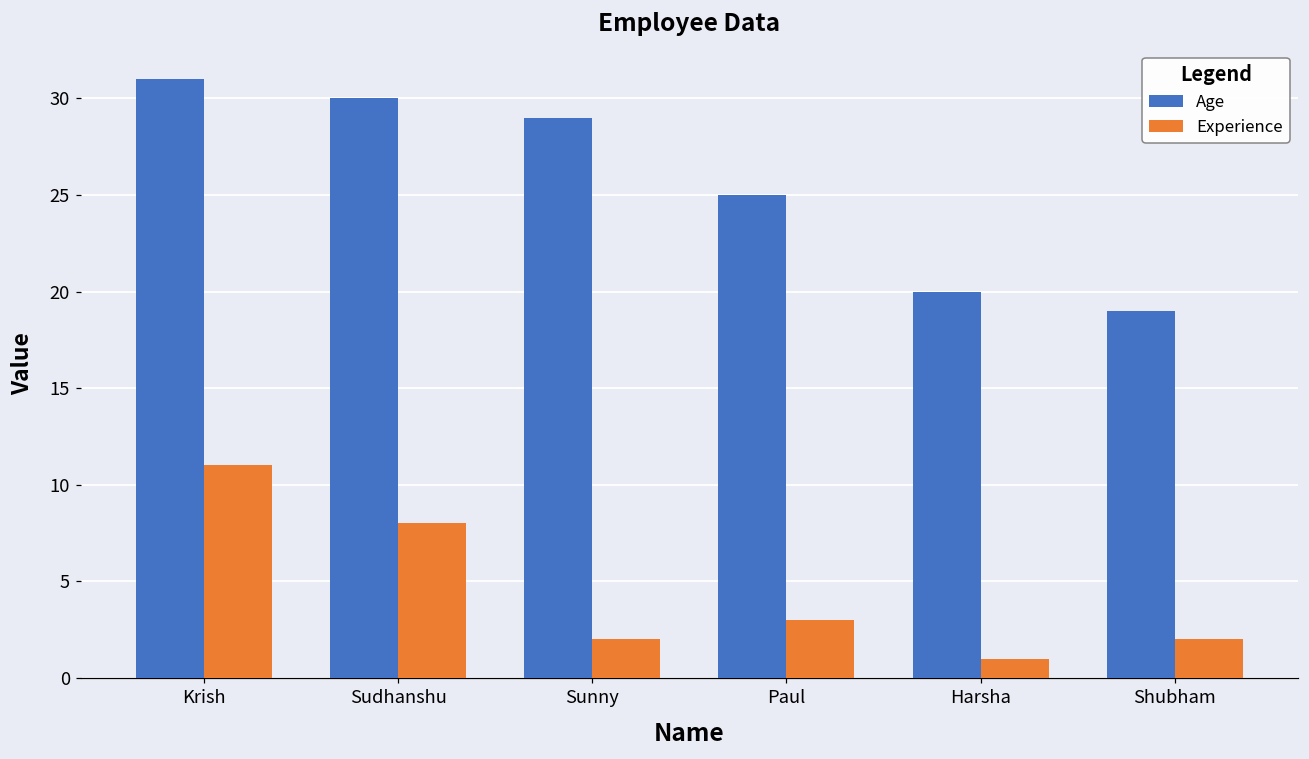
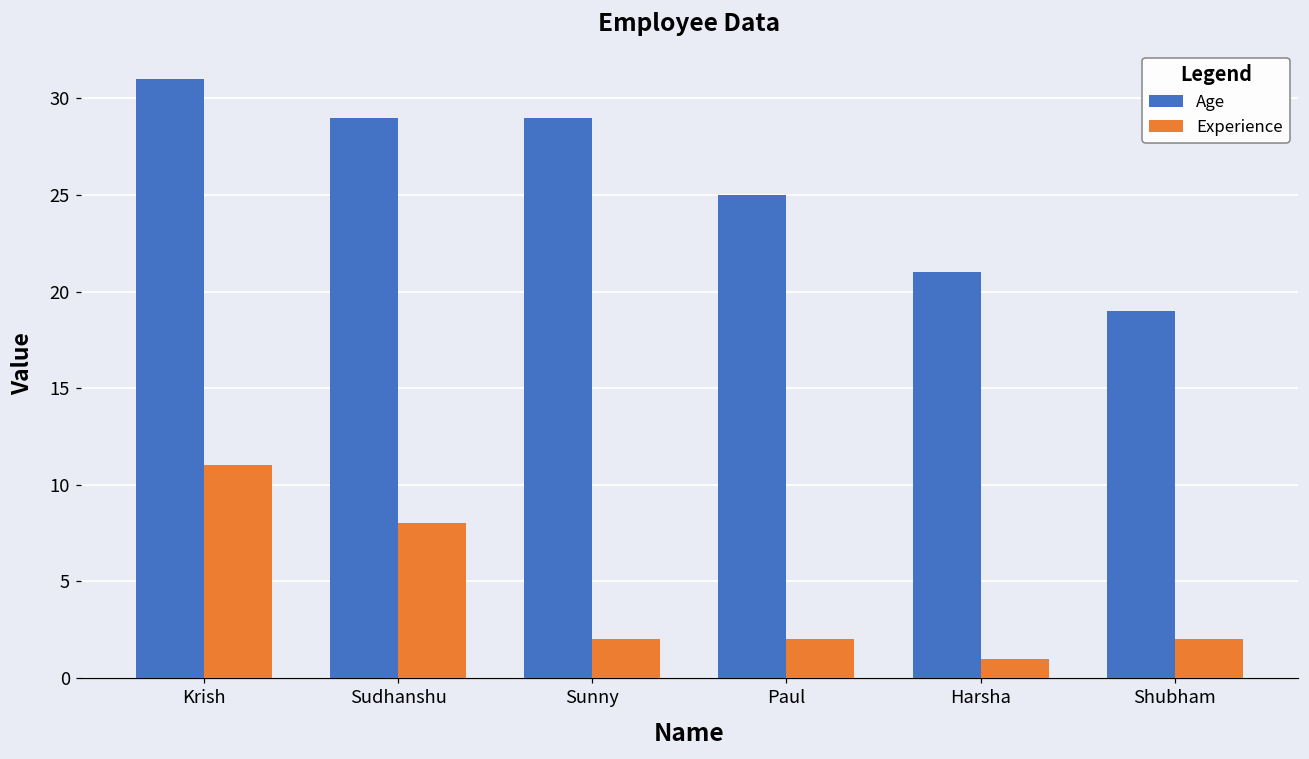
Age, Sudhanshu: 30 -> 29
Experience, Paul: 3 -> 2
Age, Harsha: 20 -> 21
